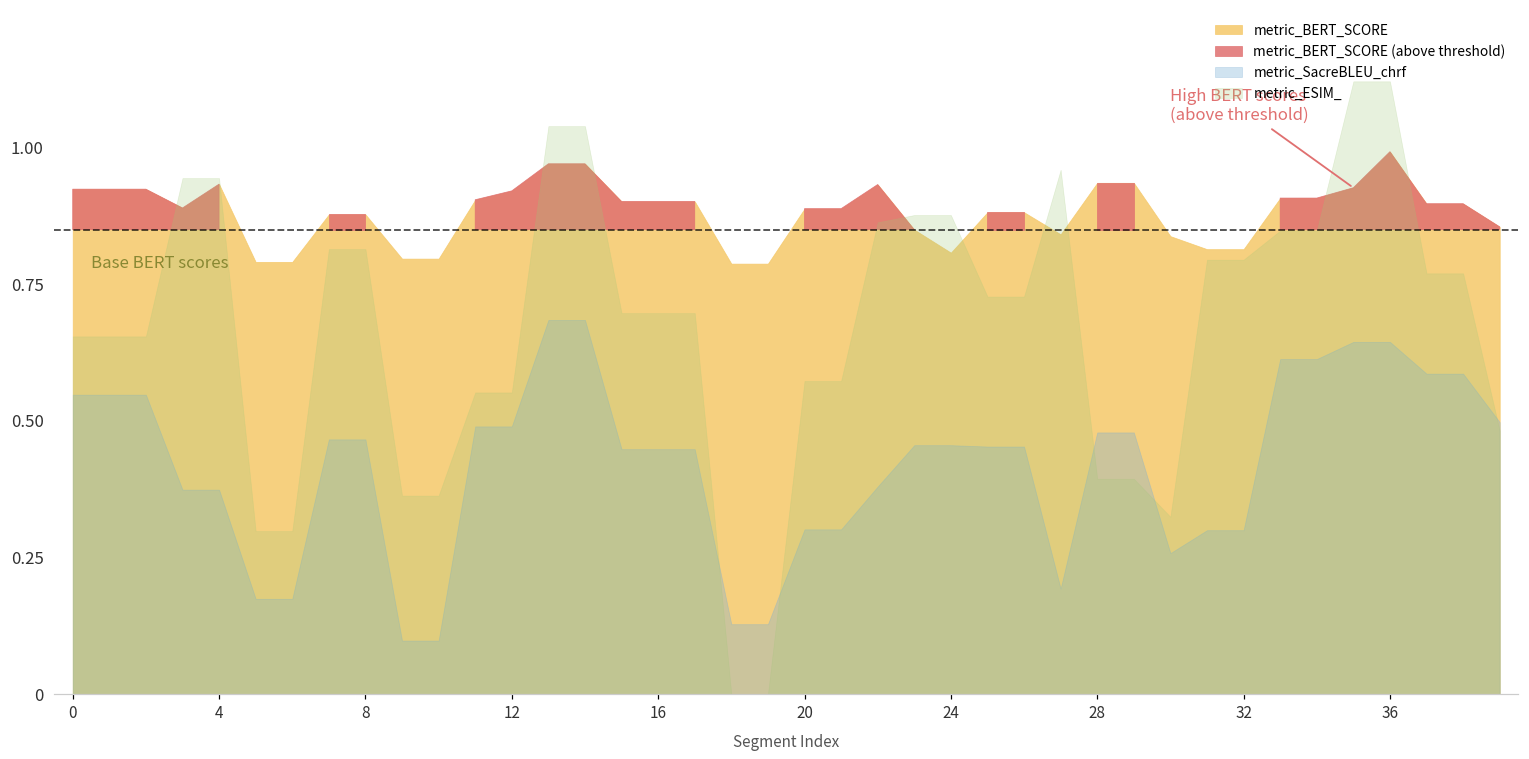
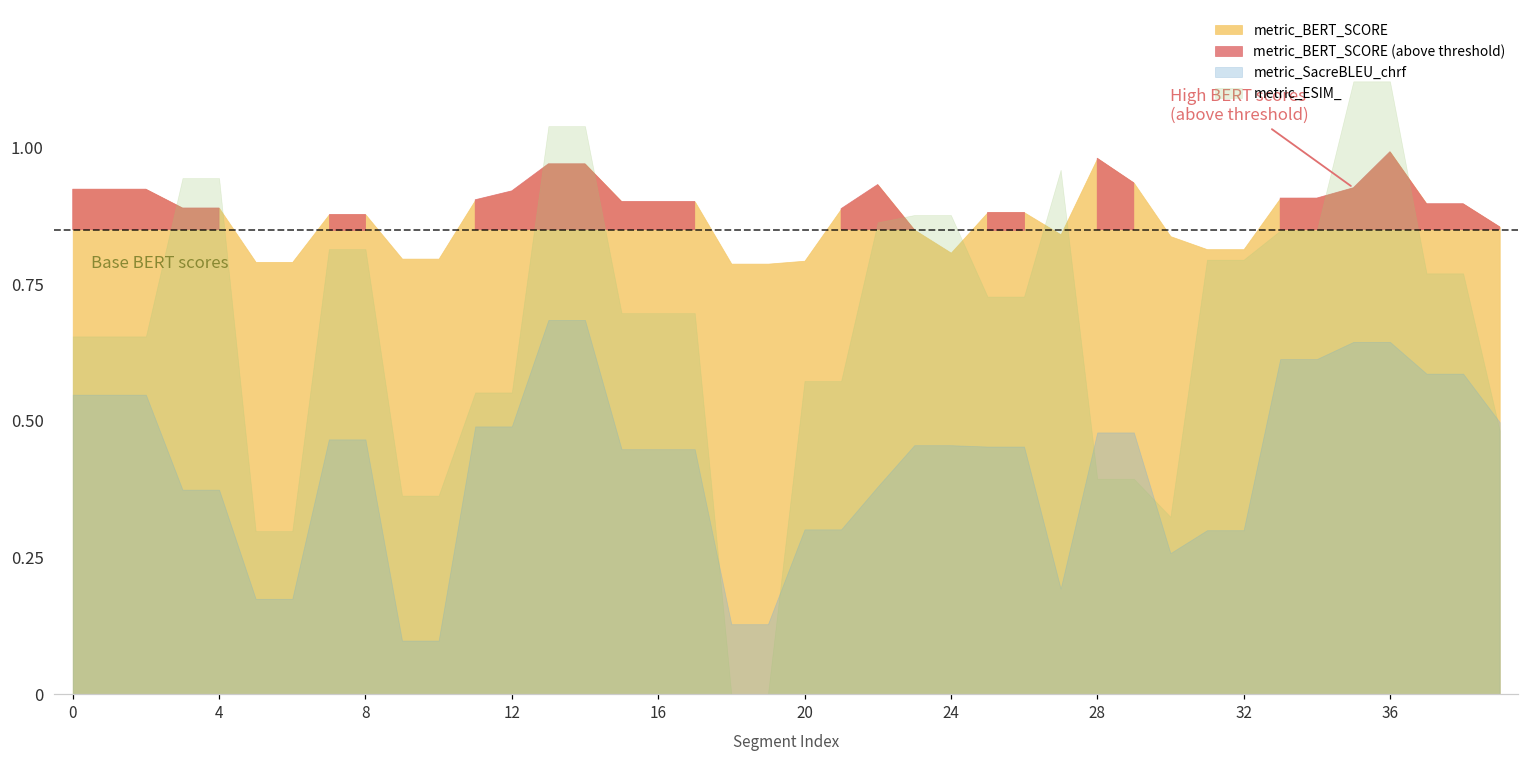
metric_BERT_SCORE, 4: 0.93 -> 0.89
metric_BERT_SCORE, 20: 0.89 -> 0.79
metric_BERT_SCORE, 28: 0.94 -> 0.98
